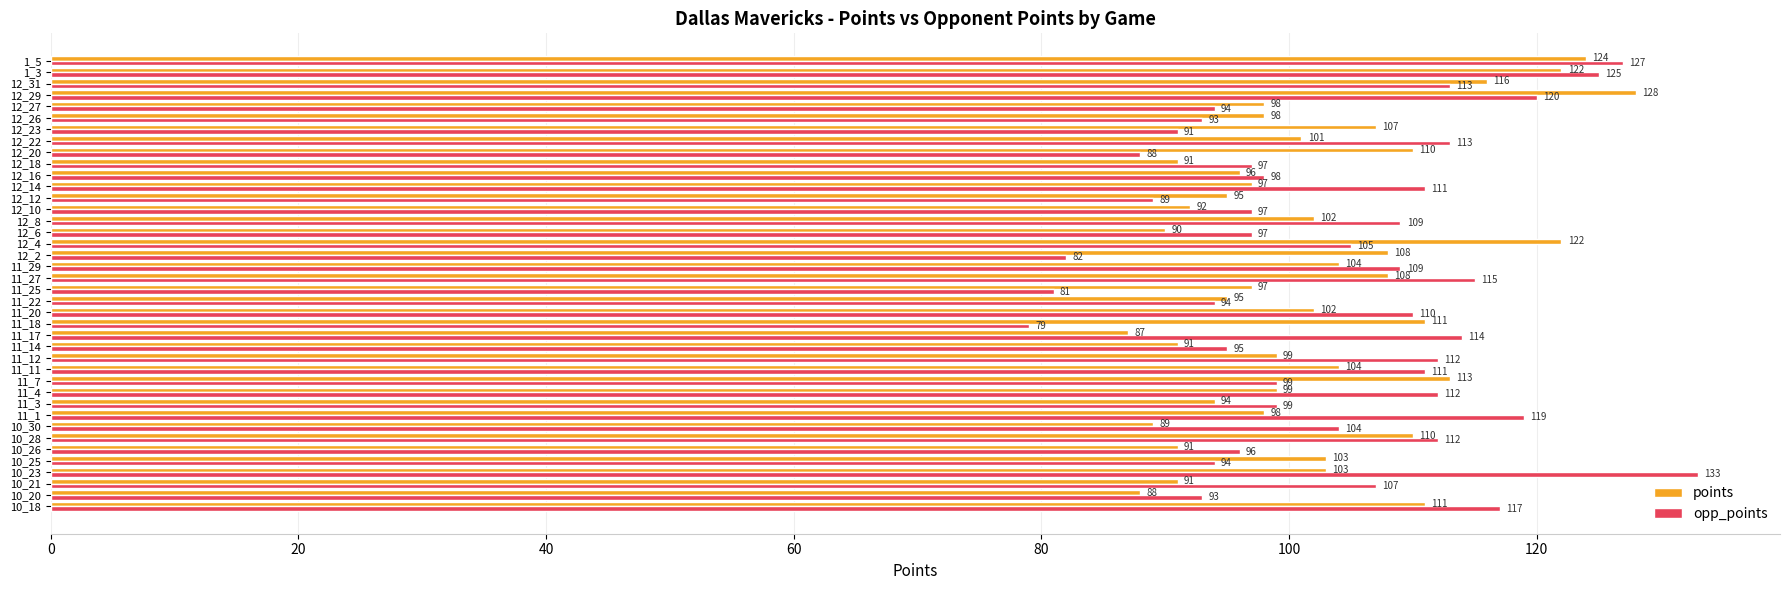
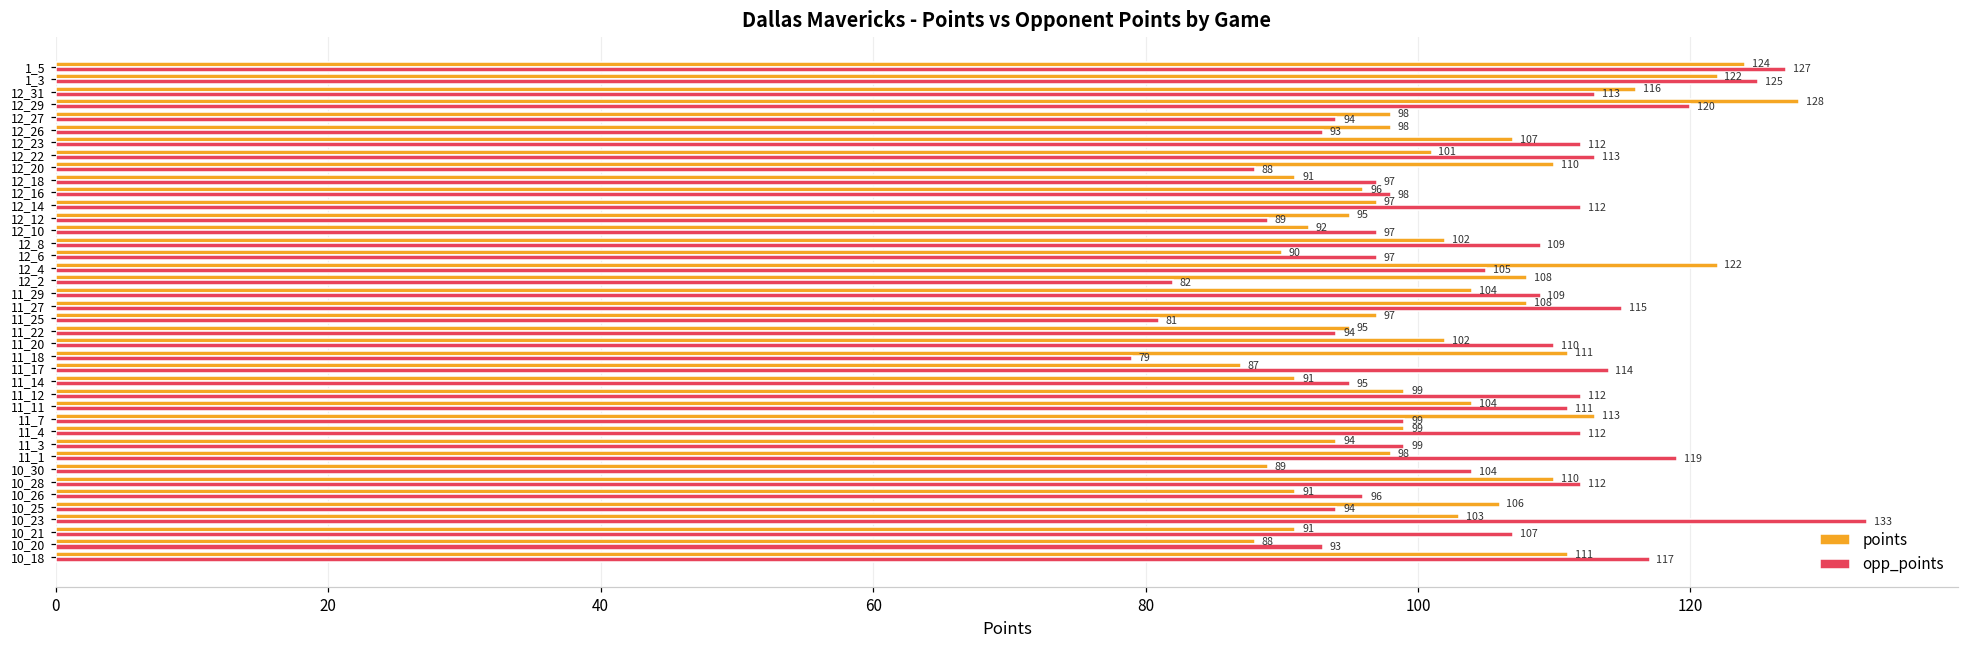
opp_points, 12_23: 91 -> 112
opp_points, 12_14: 111 -> 112
points, 10_25: 103 -> 106
